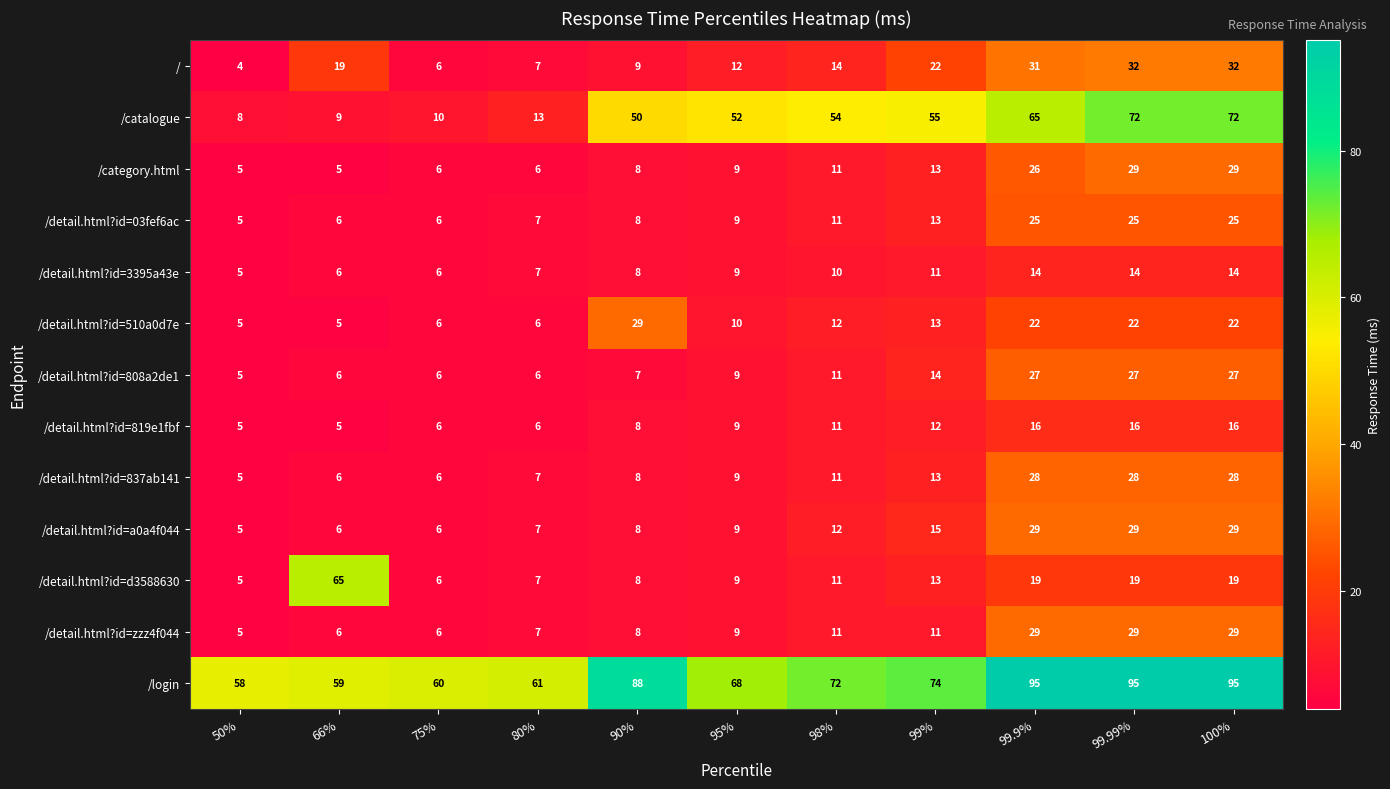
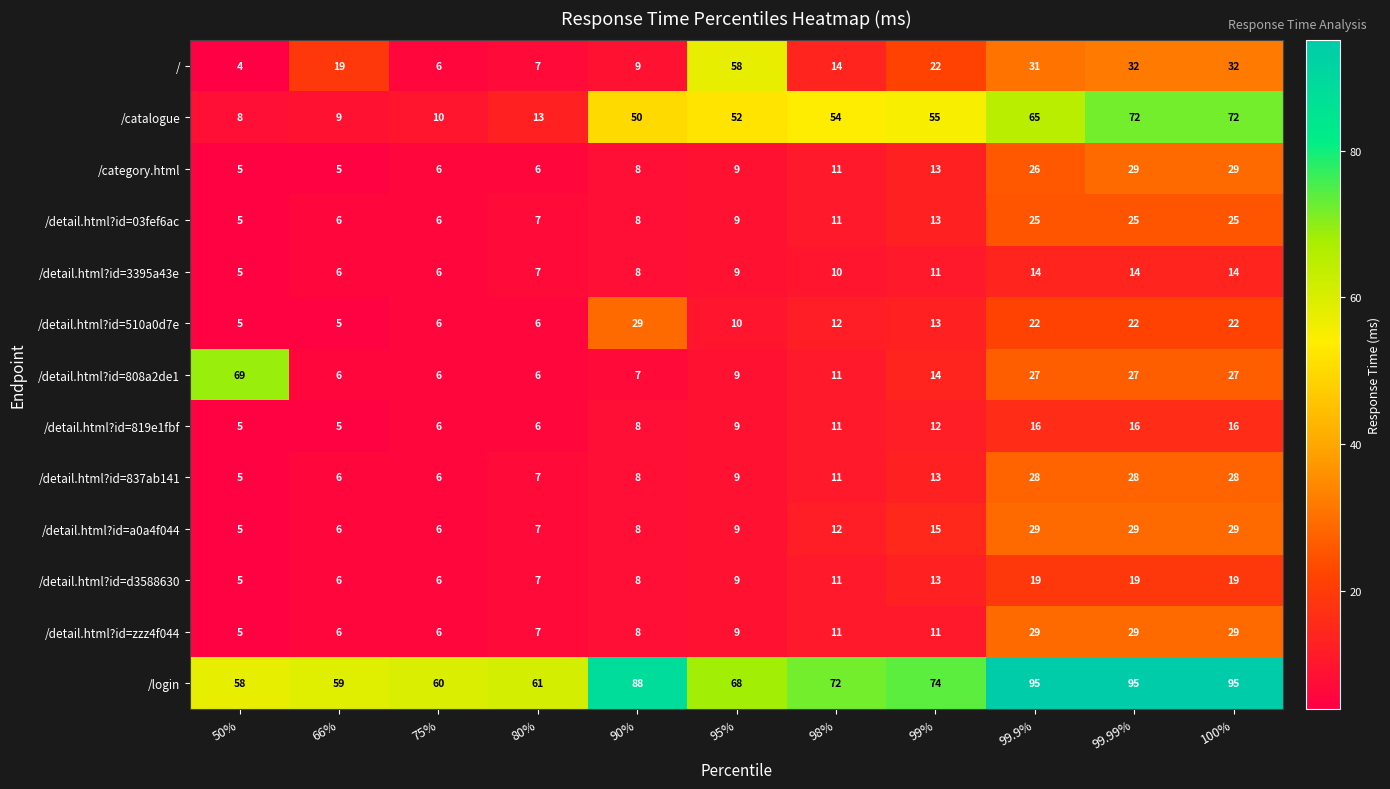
/, 95%: 12 -> 58
/detail.html?id=808a2de1, 50%: 5 -> 69
/detail.html?id=d3588630, 66%: 65 -> 6
